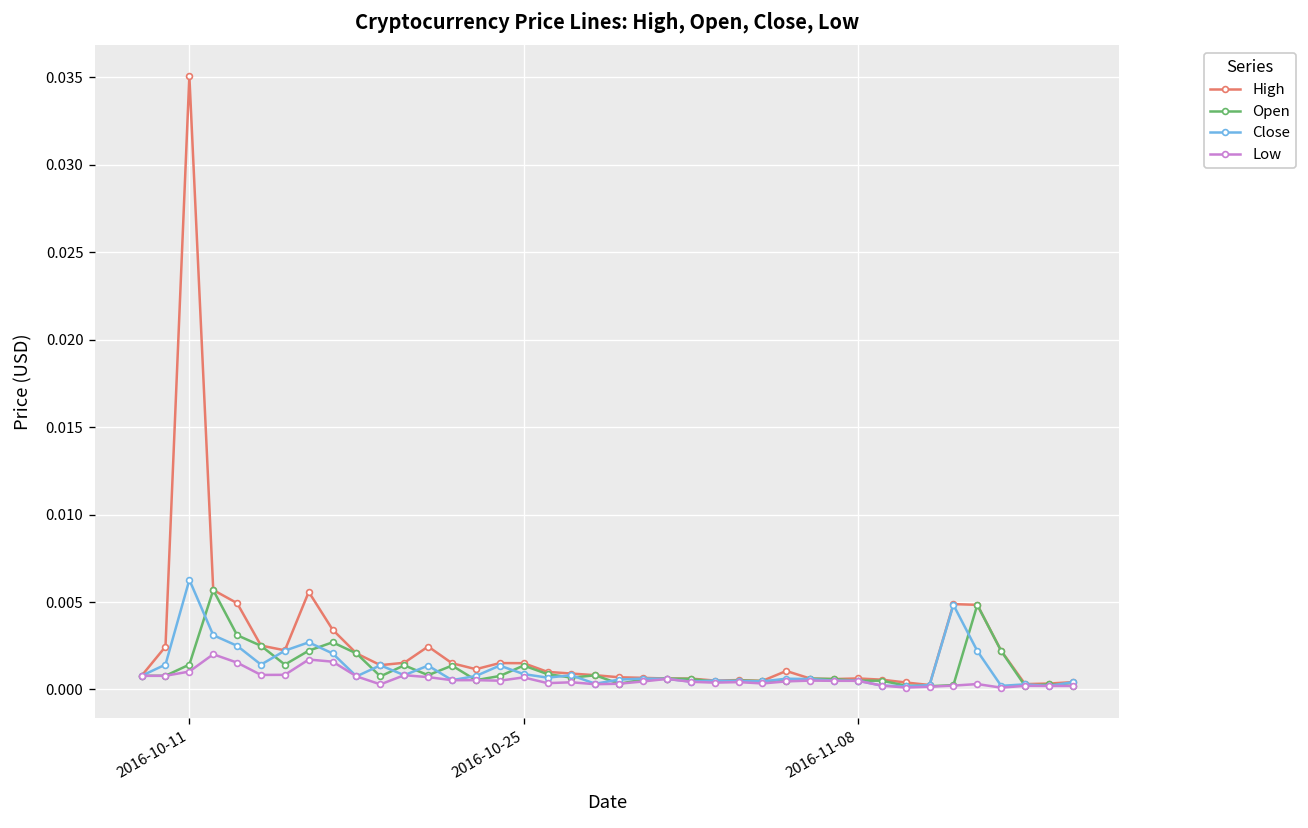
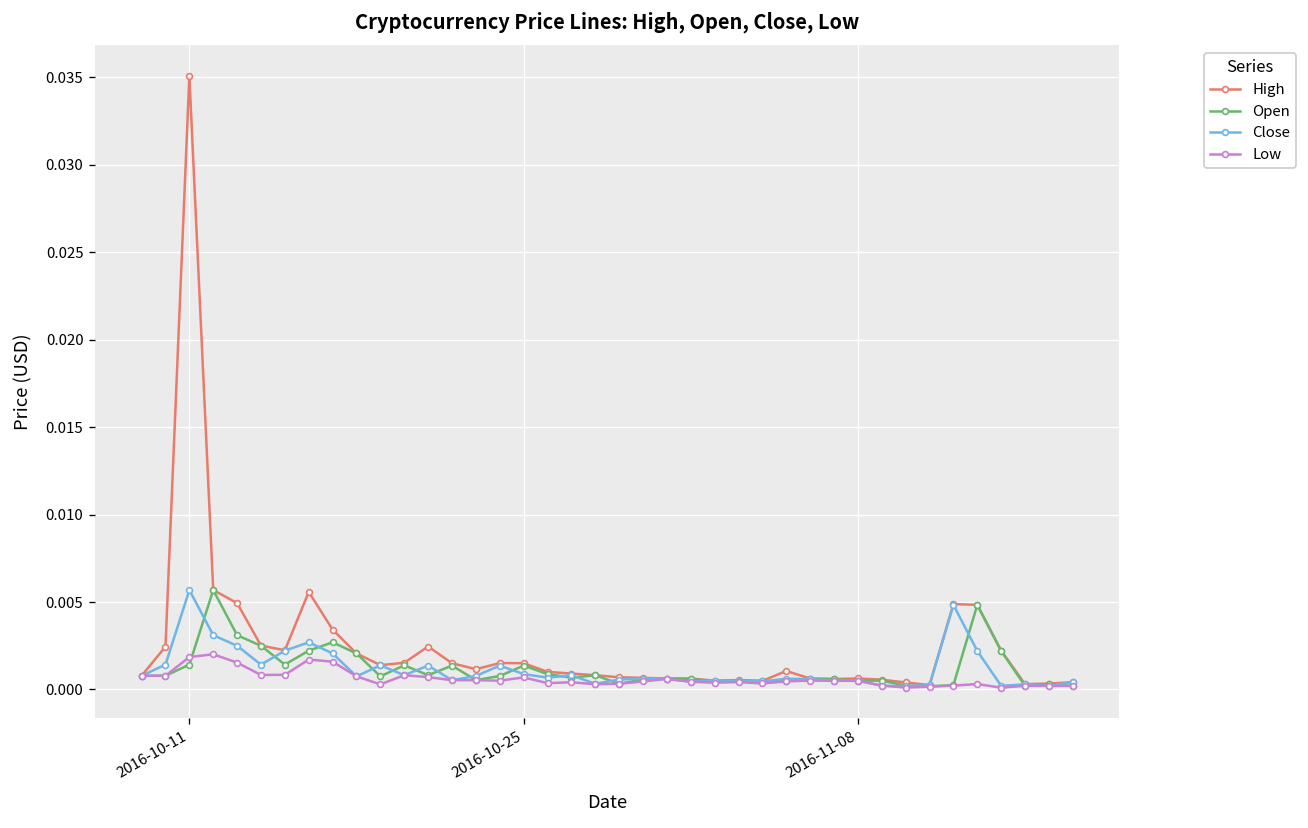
Close, 2016-10-11: 0.0063 -> 0.0057
Low, 2016-10-11: 0.0010 -> 0.0019
